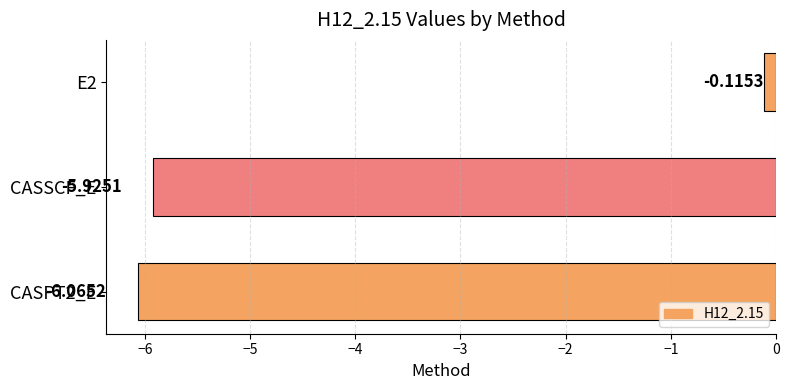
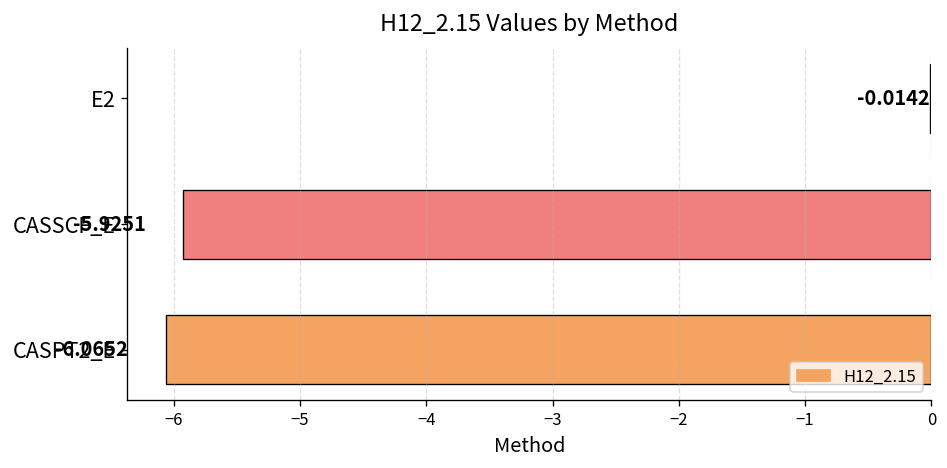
E2: -0.1153 -> -0.0142
